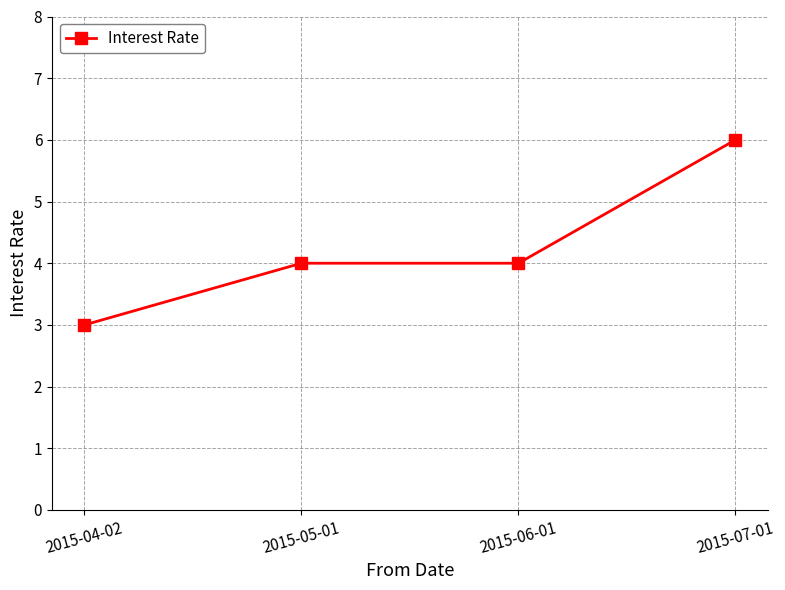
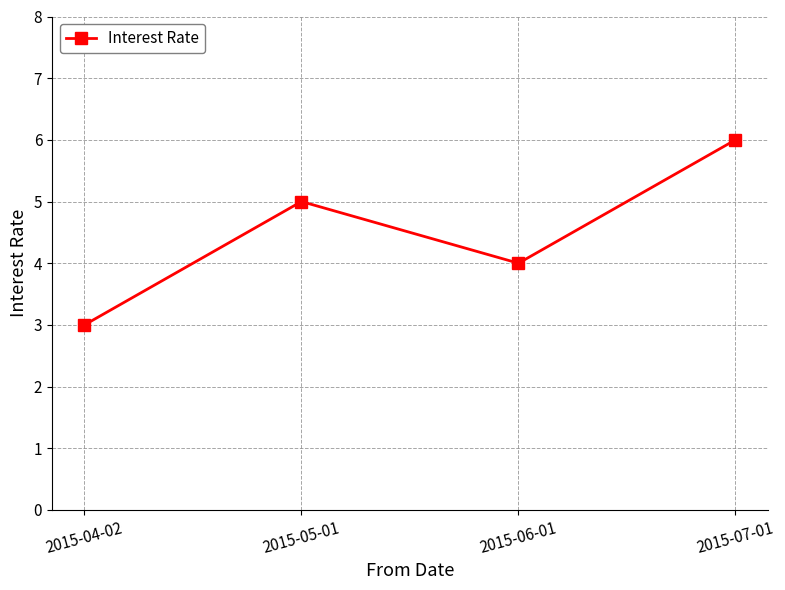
2015-05-01: 4 -> 5
